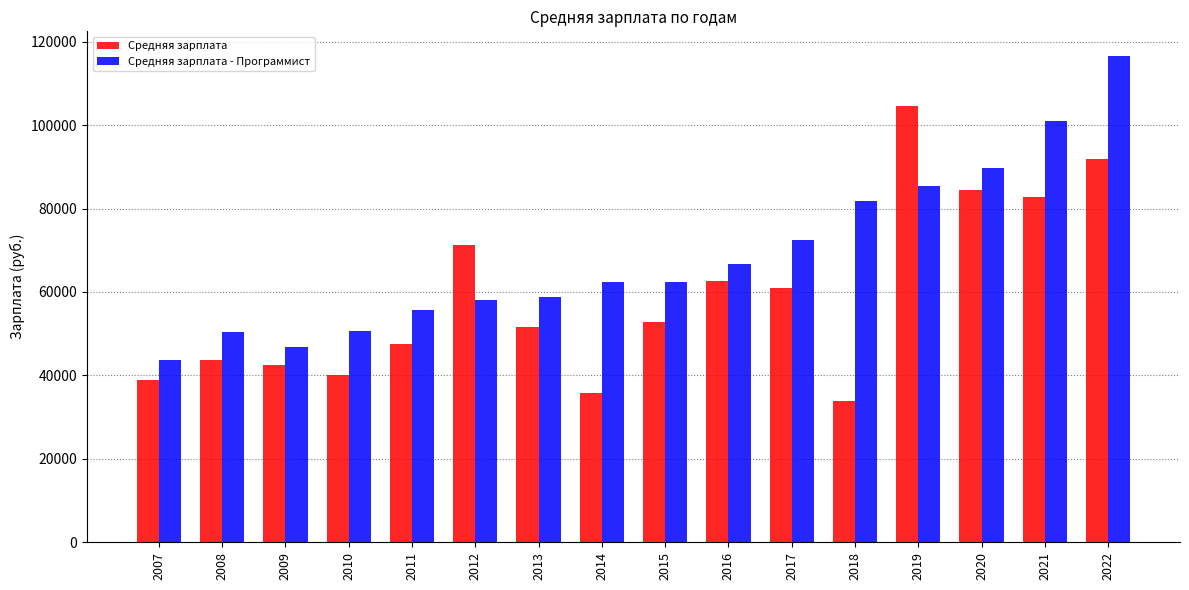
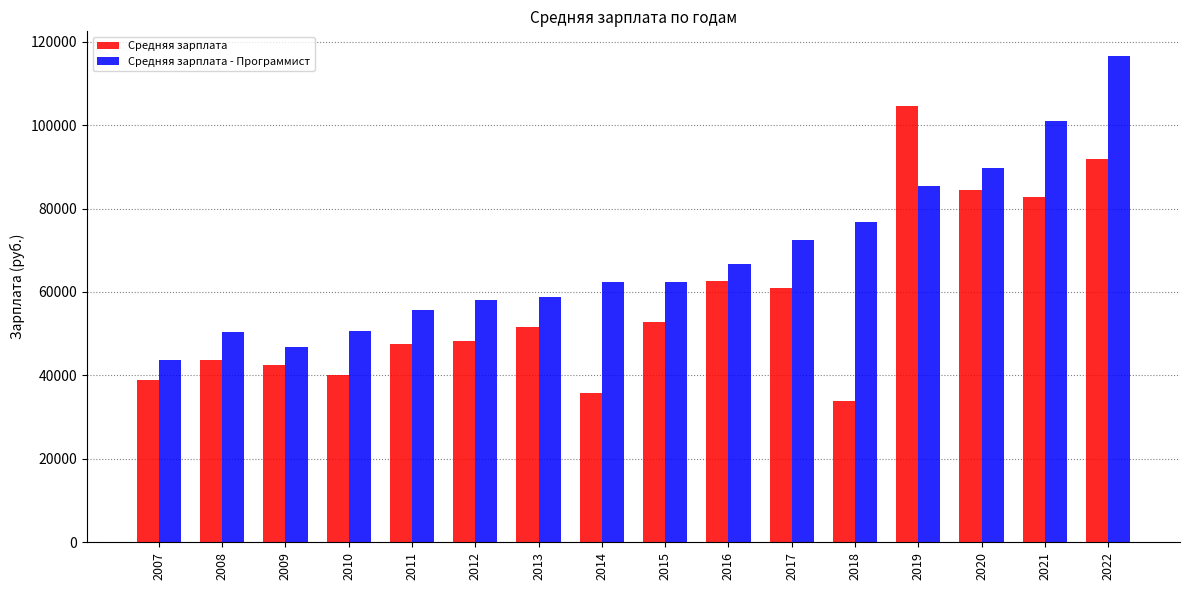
Средняя зарплата, 2012: 71000 -> 48000
Средняя зарплата - Программист, 2018: 82000 -> 77000
